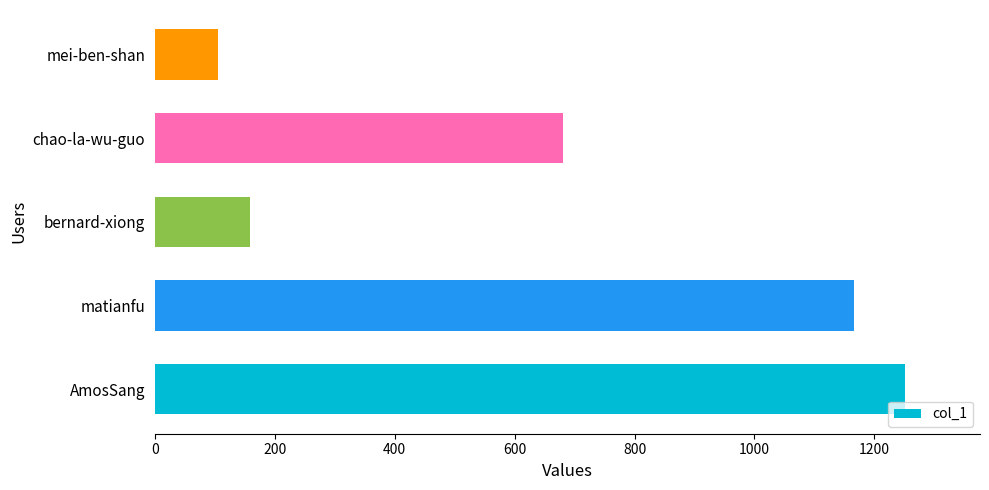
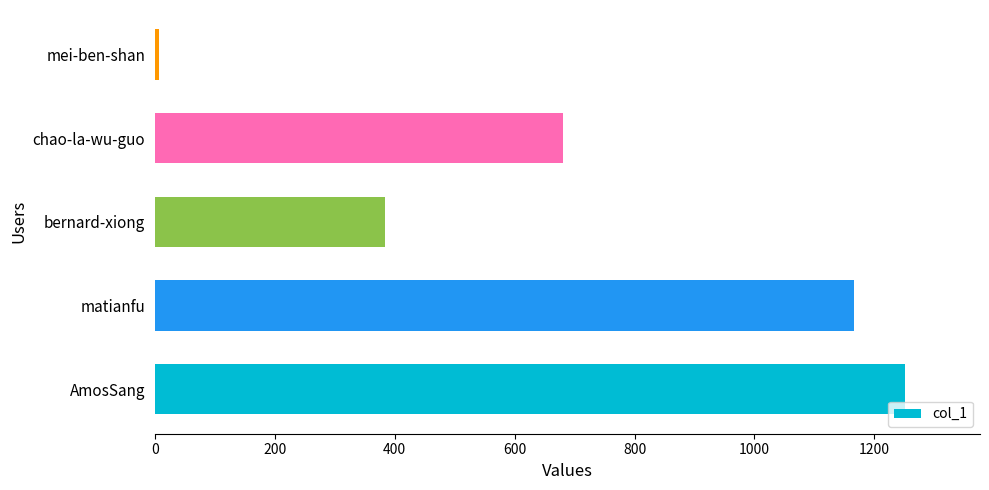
mei-ben-shan: 110 -> 10
bernard-xiong: 160 -> 380
